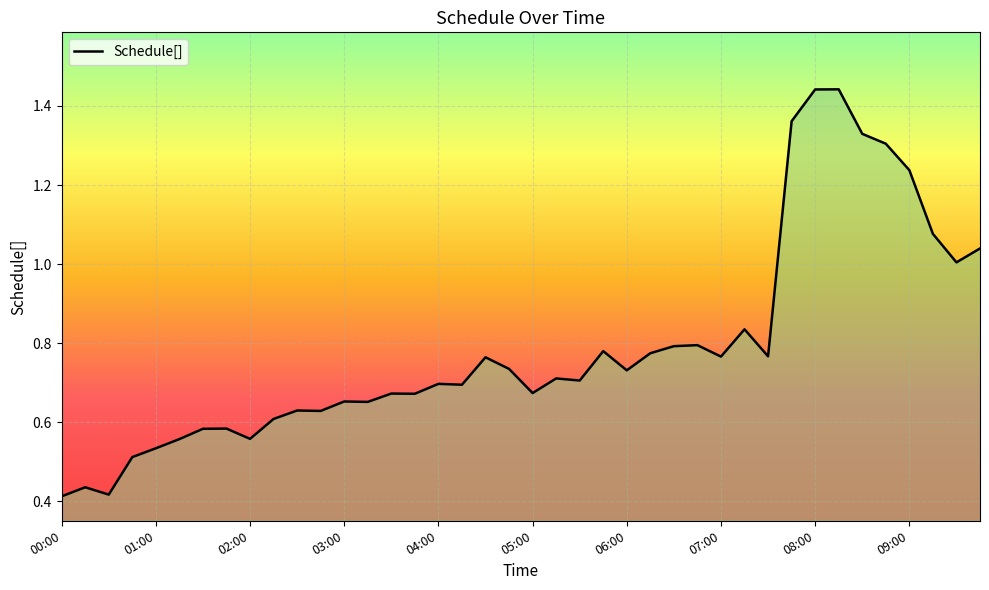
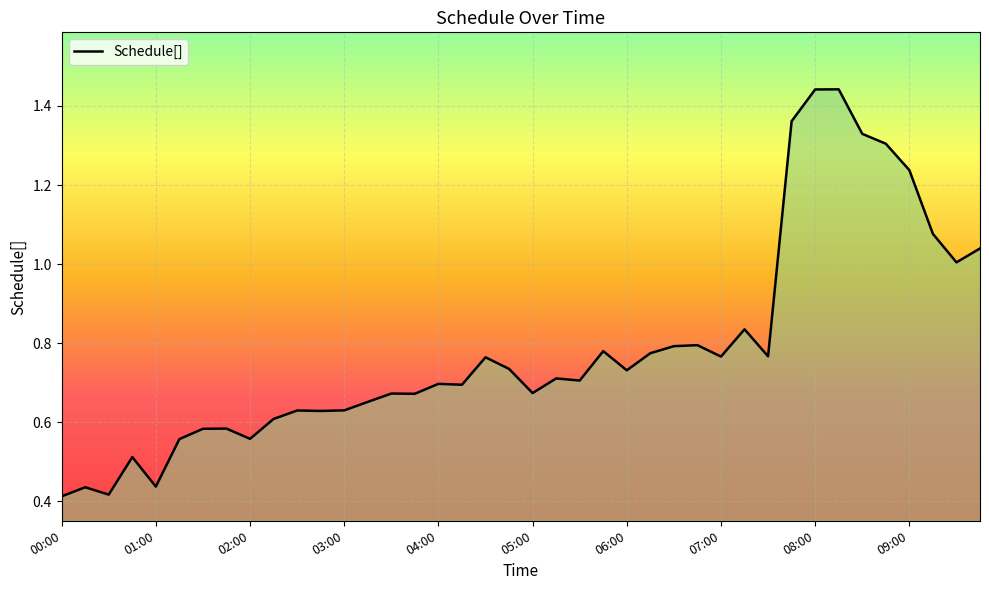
01:00: 0.53 -> 0.44
03:00: 0.65 -> 0.63
